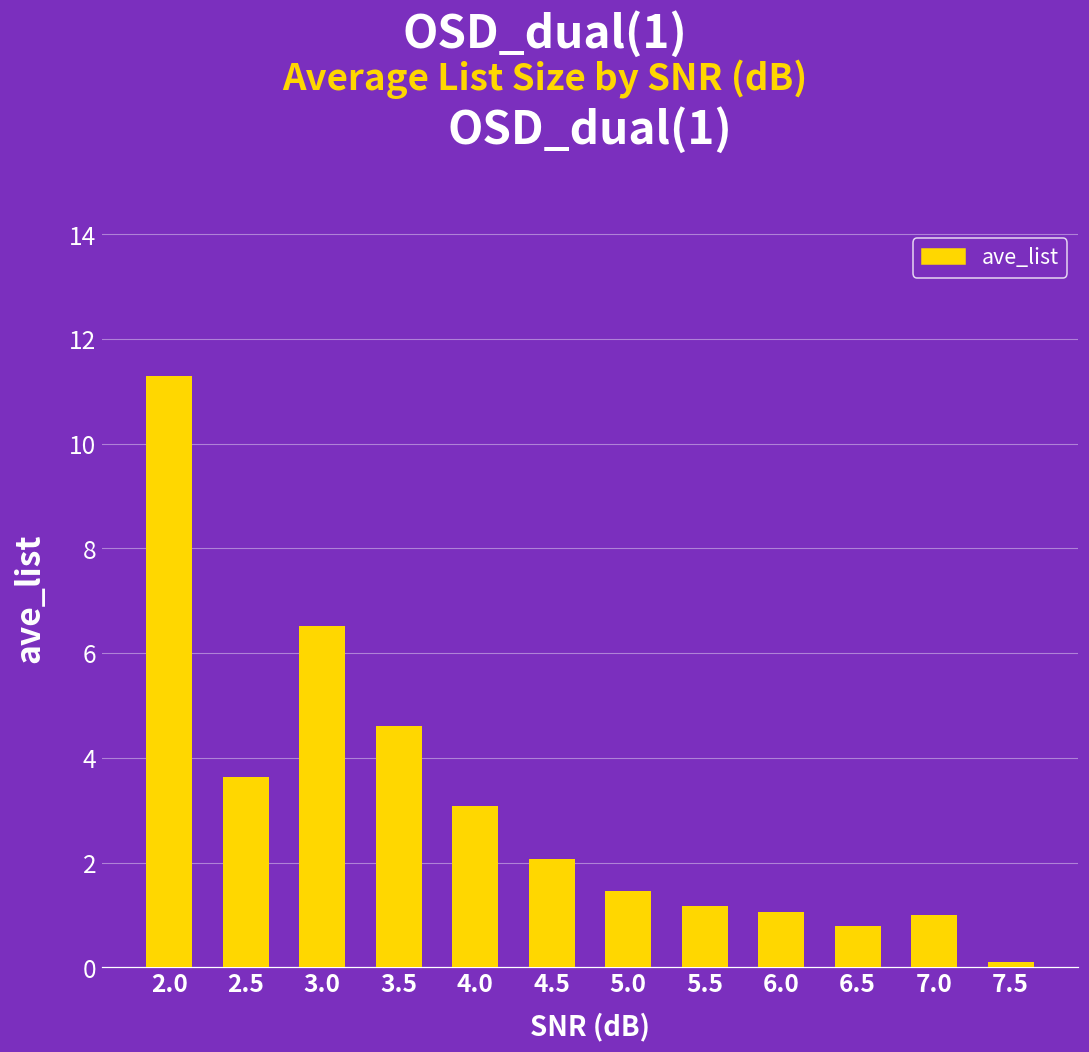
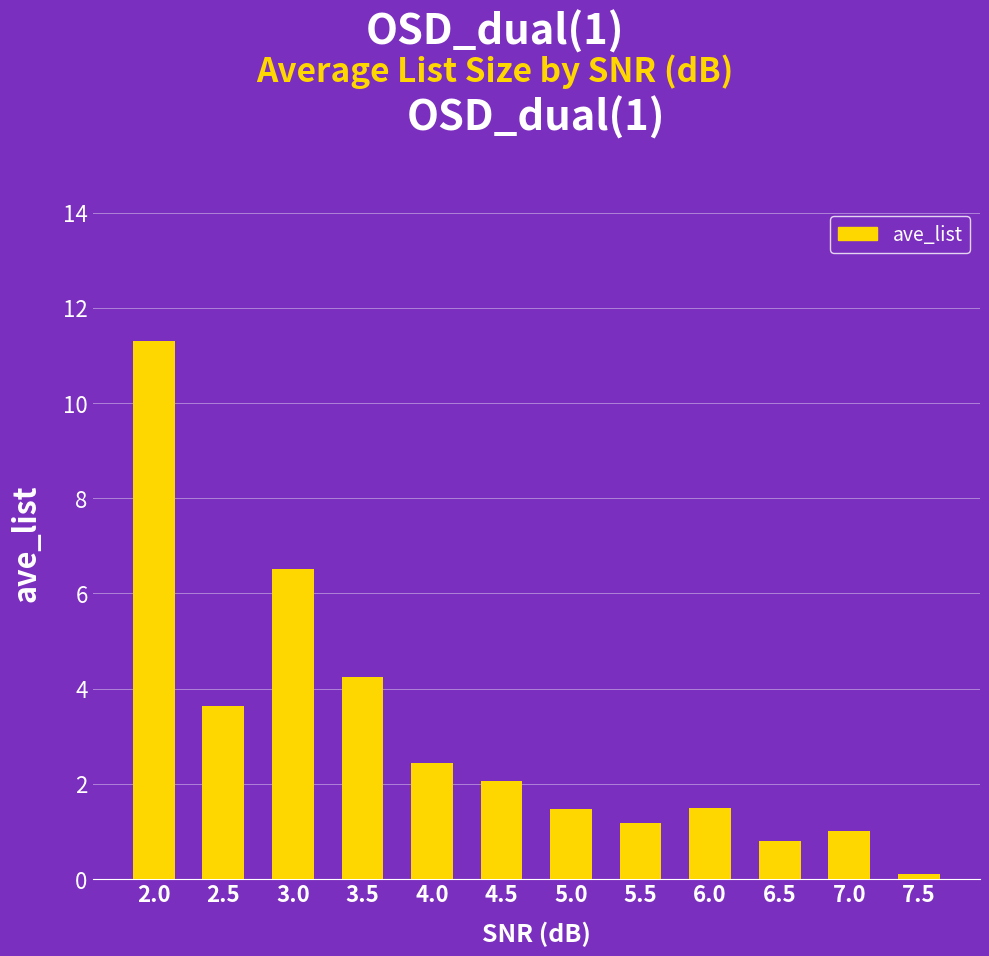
3.5: 4.6 -> 4.2
4.0: 3.1 -> 2.4
6.0: 1.1 -> 1.5
